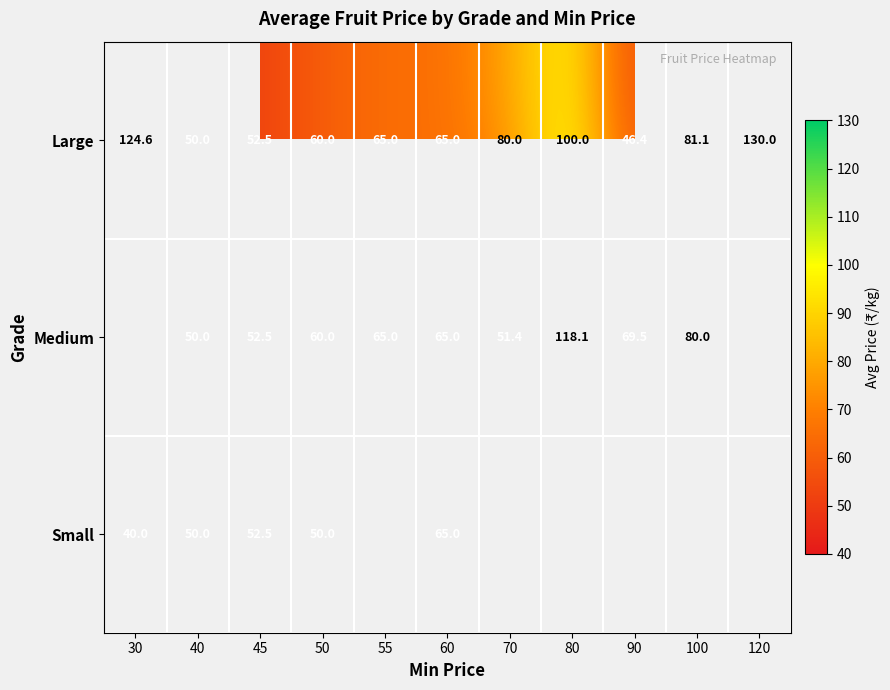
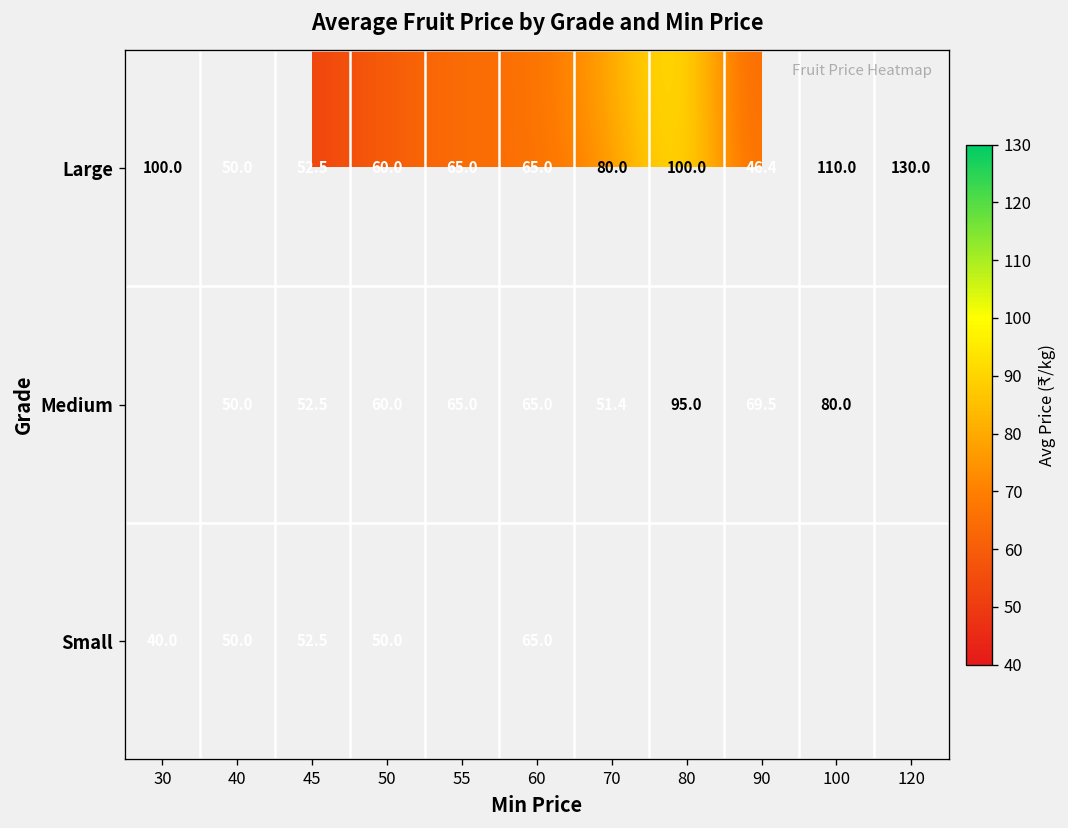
Large, 30: 124.6 -> 100.0
Large, 100: 81.1 -> 110.0
Medium, 80: 118.1 -> 95.0
